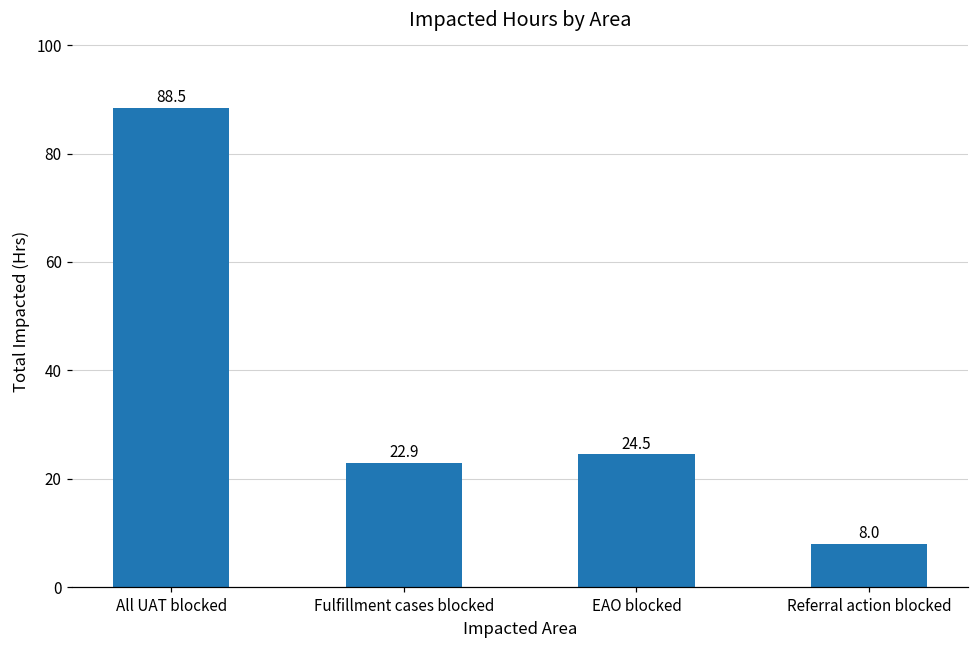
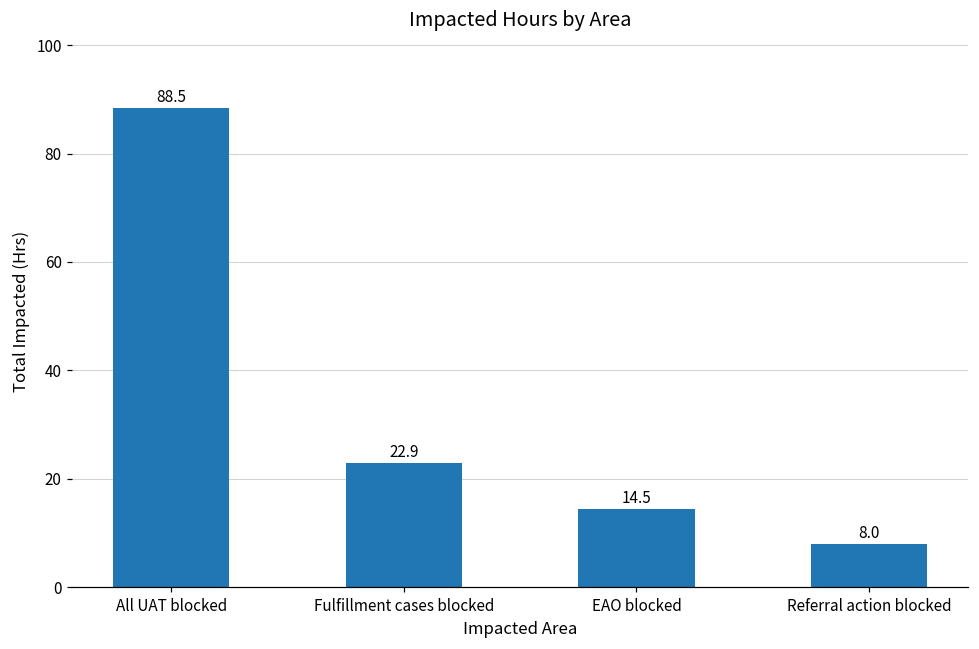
EAO blocked: 24.5 -> 14.5
